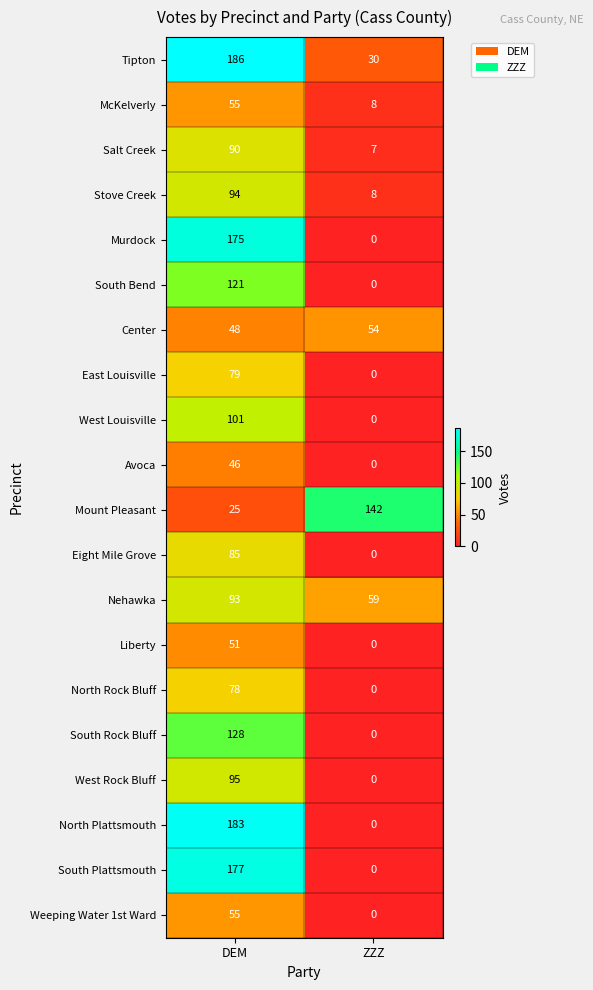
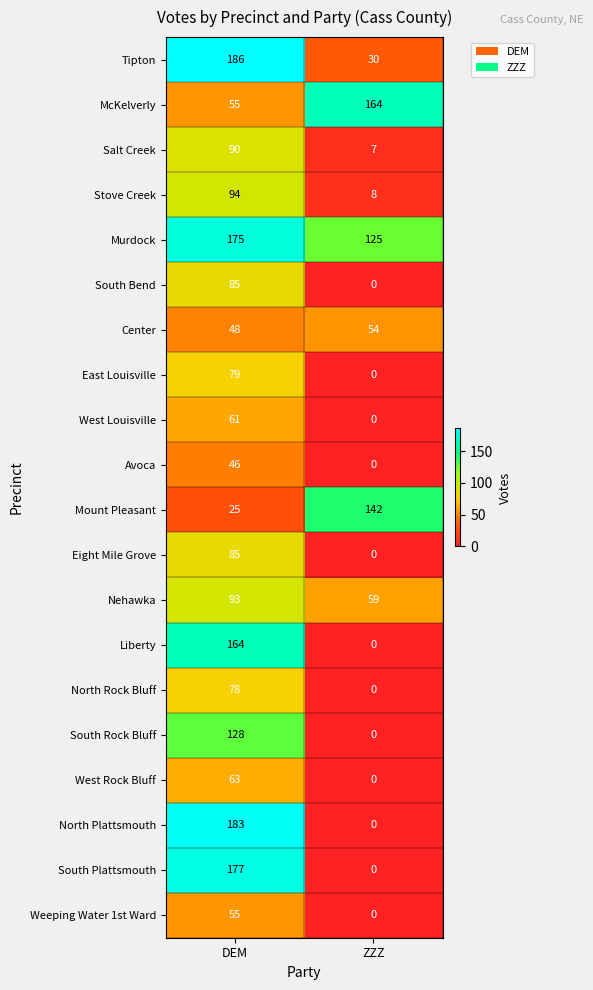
McKelverly, ZZZ: 8 -> 164
Murdock, ZZZ: 0 -> 125
South Bend, DEM: 121 -> 85
West Louisville, DEM: 101 -> 61
Liberty, DEM: 51 -> 164
West Rock Bluff, DEM: 95 -> 63
